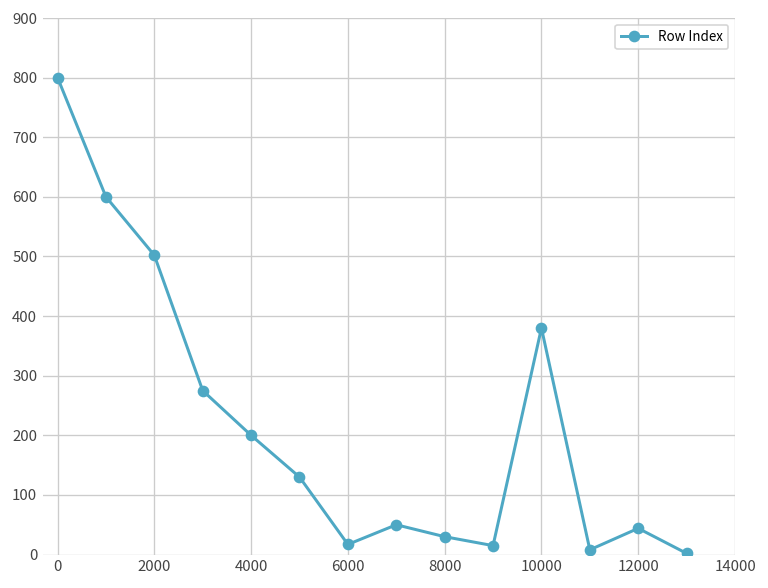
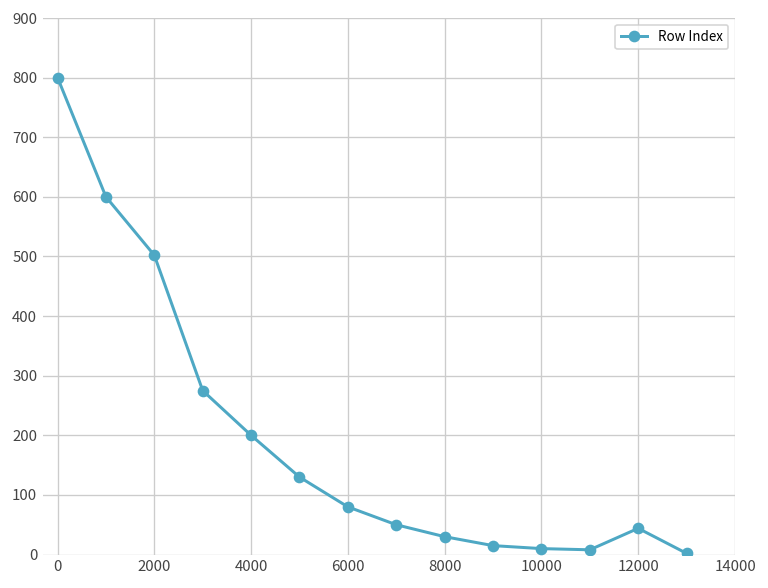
6000: 20 -> 80
10000: 380 -> 10
